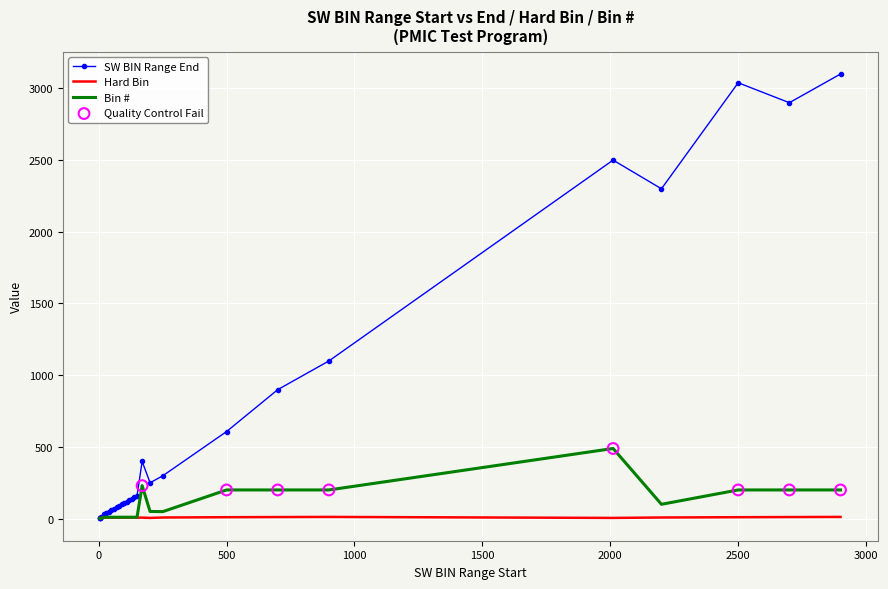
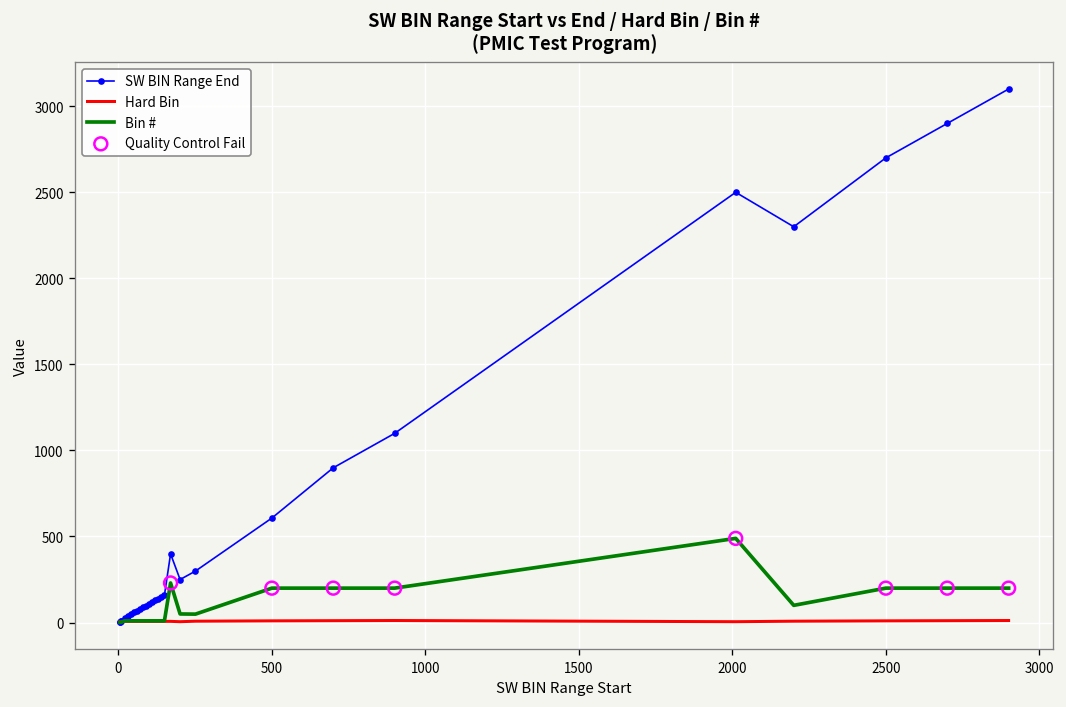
SW BIN Range End, 2500: 3040 -> 2700
